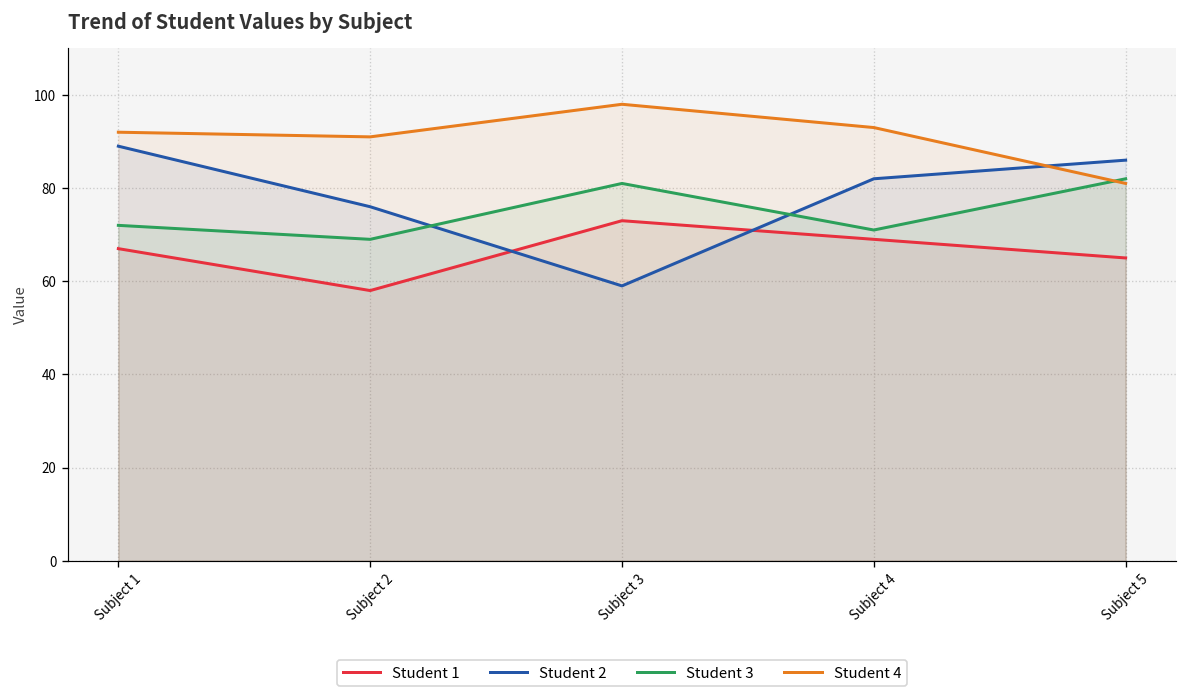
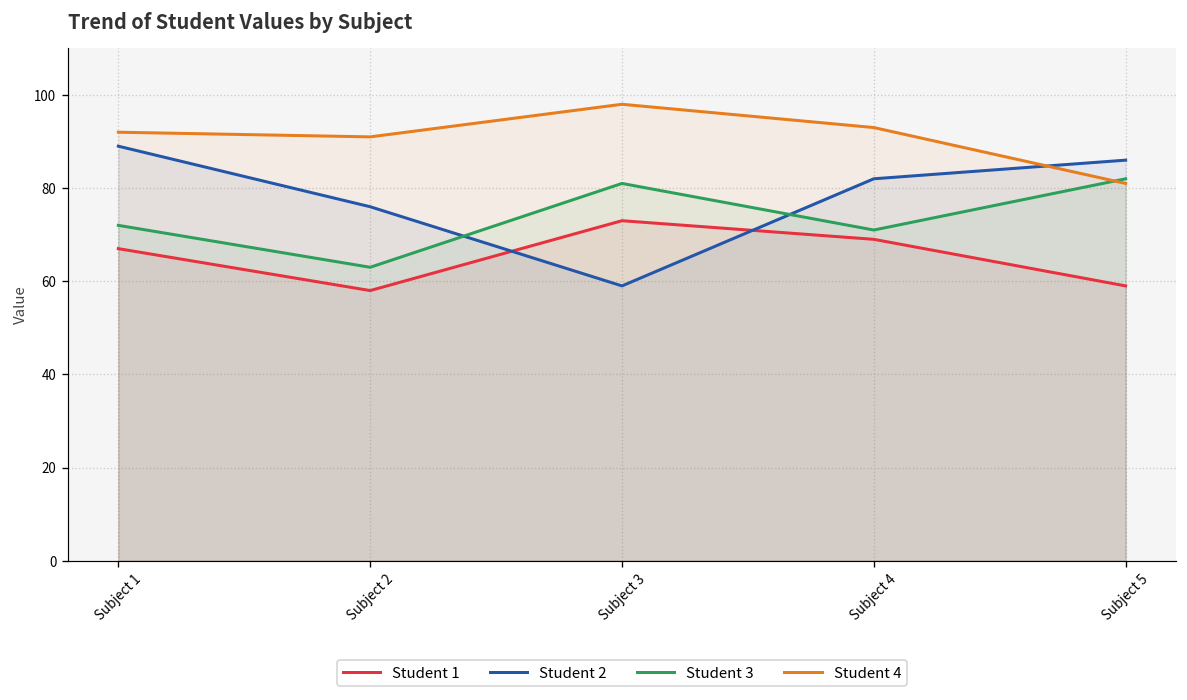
Student 3, Subject 2: 69 -> 63
Student 1, Subject 5: 65 -> 59
